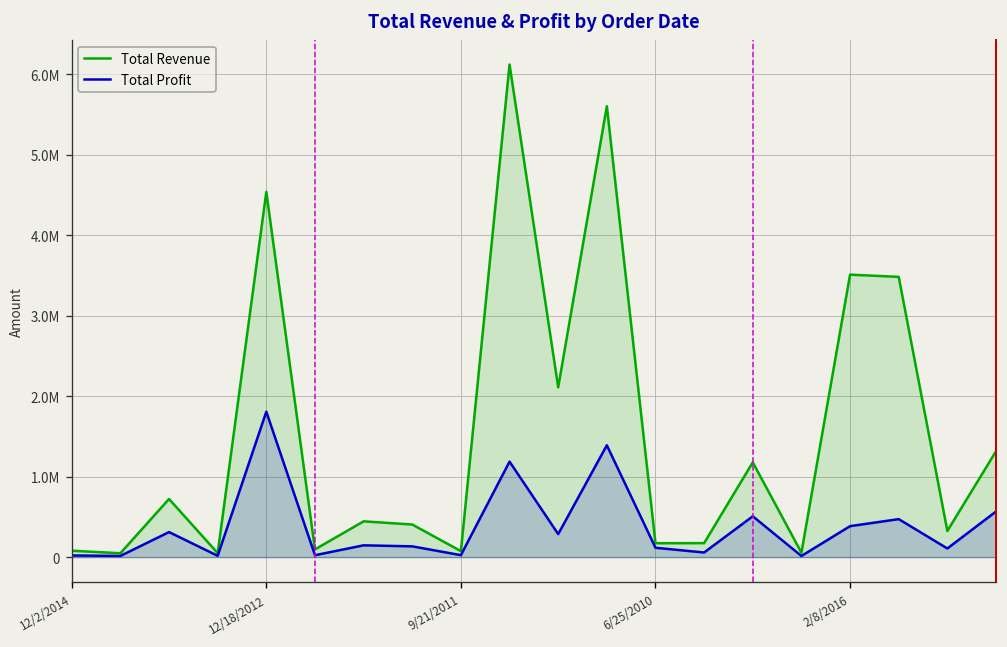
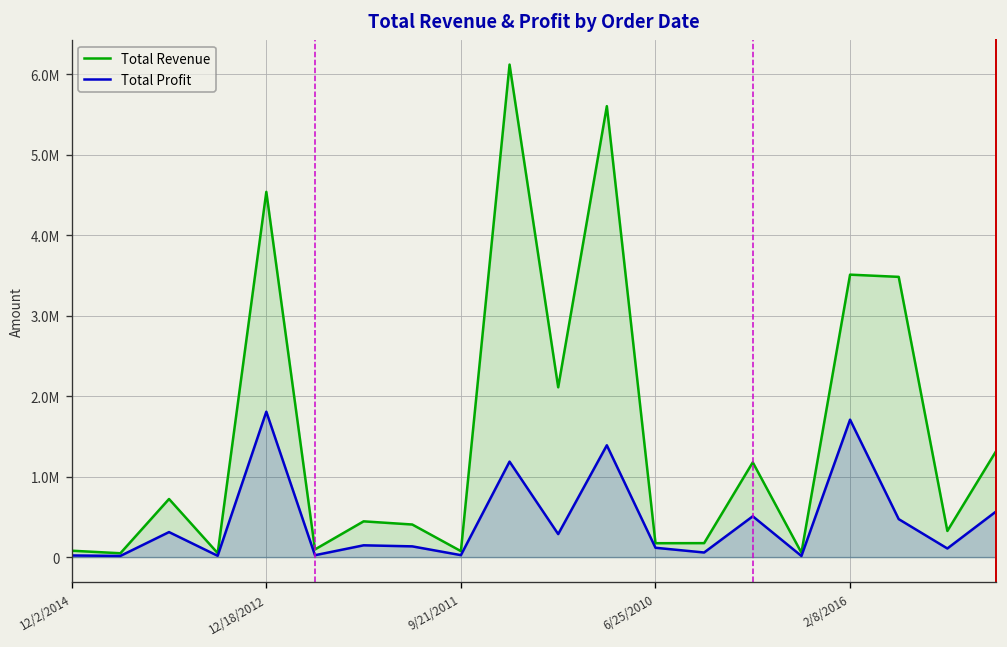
Total Profit, 2/8/2016: 400000 -> 1700000
